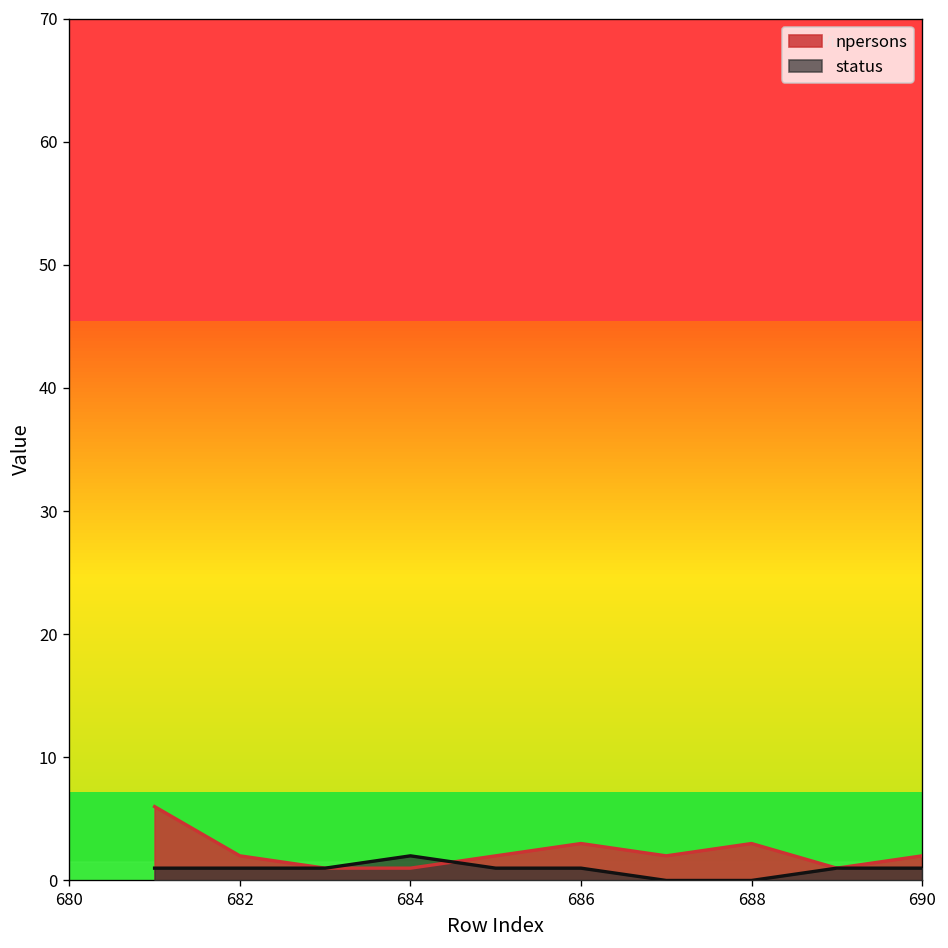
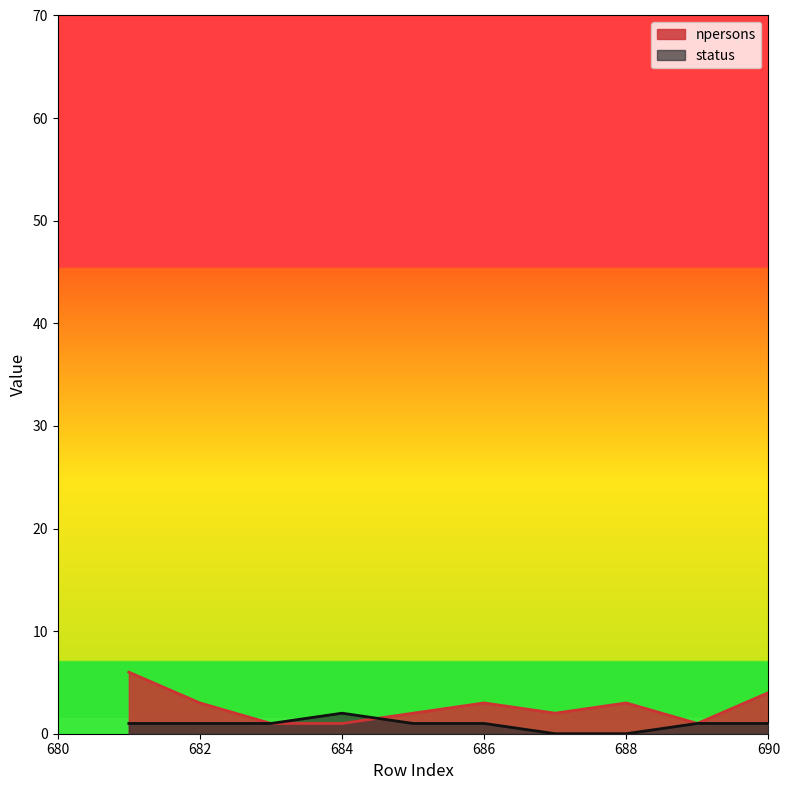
npersons, 682: 2 -> 3
npersons, 690: 2 -> 4
